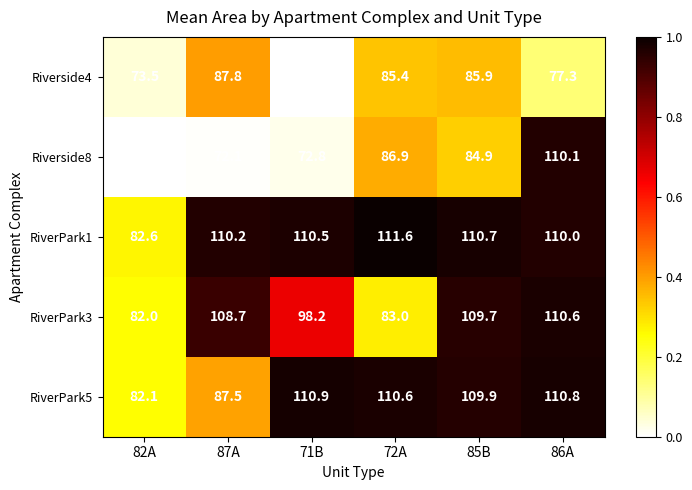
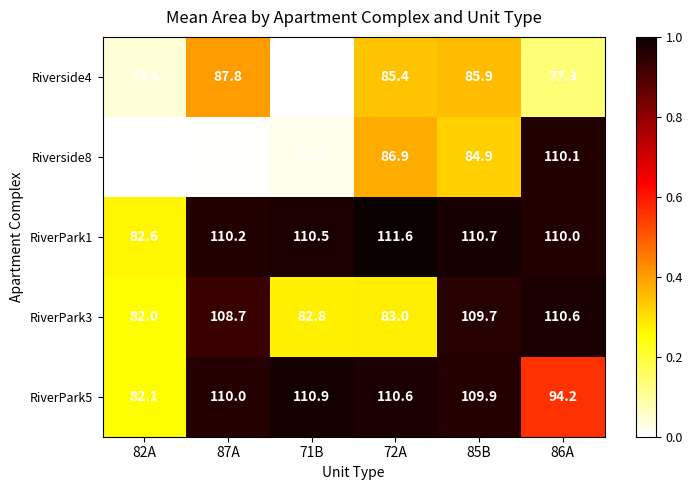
RiverPark3, 71B: 98.2 -> 82.8
RiverPark5, 87A: 87.5 -> 110.0
RiverPark5, 86A: 110.8 -> 94.2
